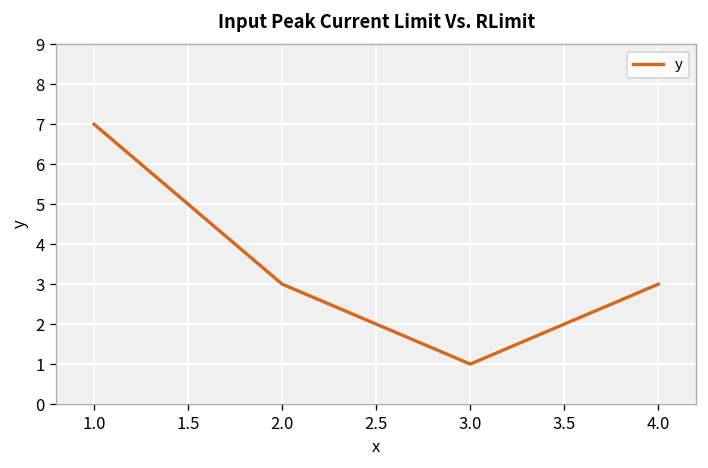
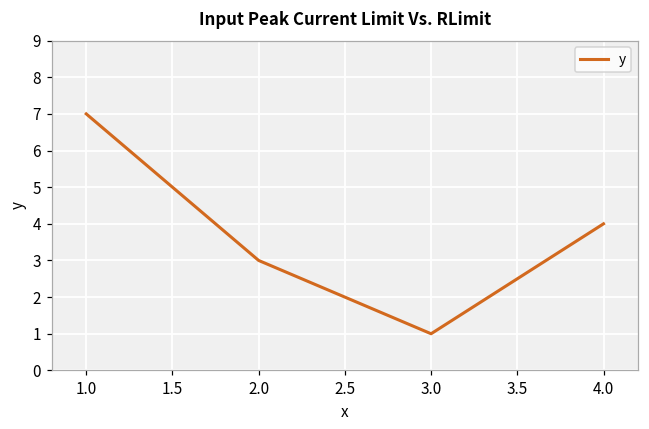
4.0: 3 -> 4
